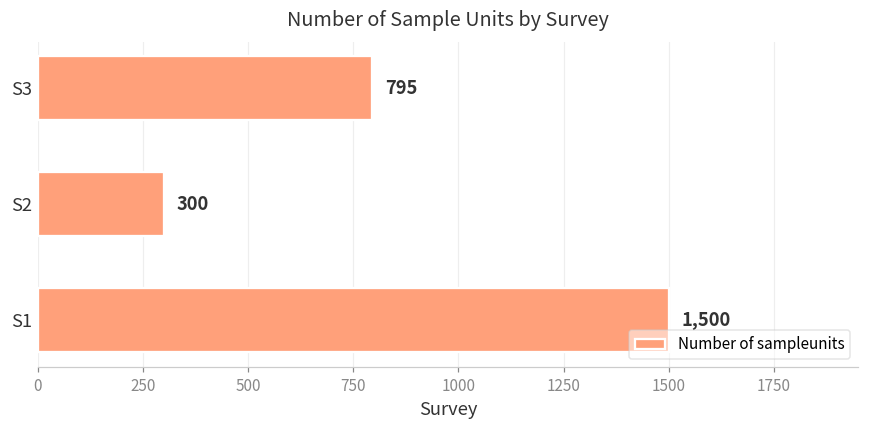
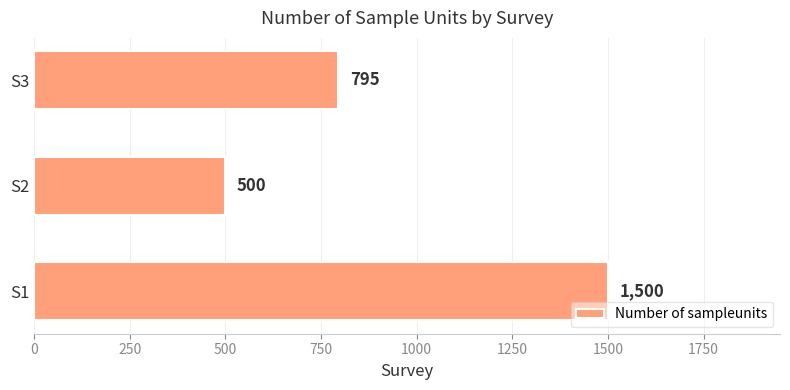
S2: 300 -> 500
